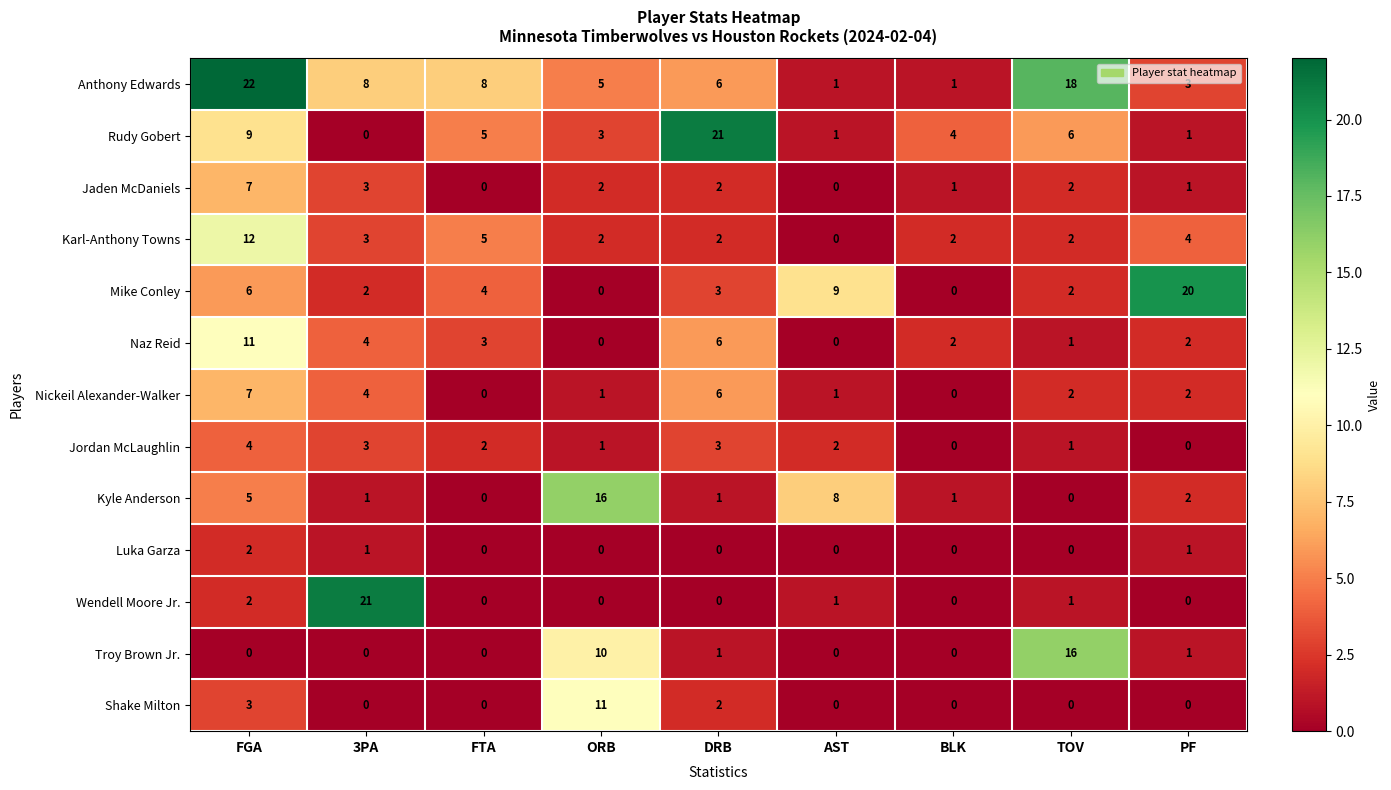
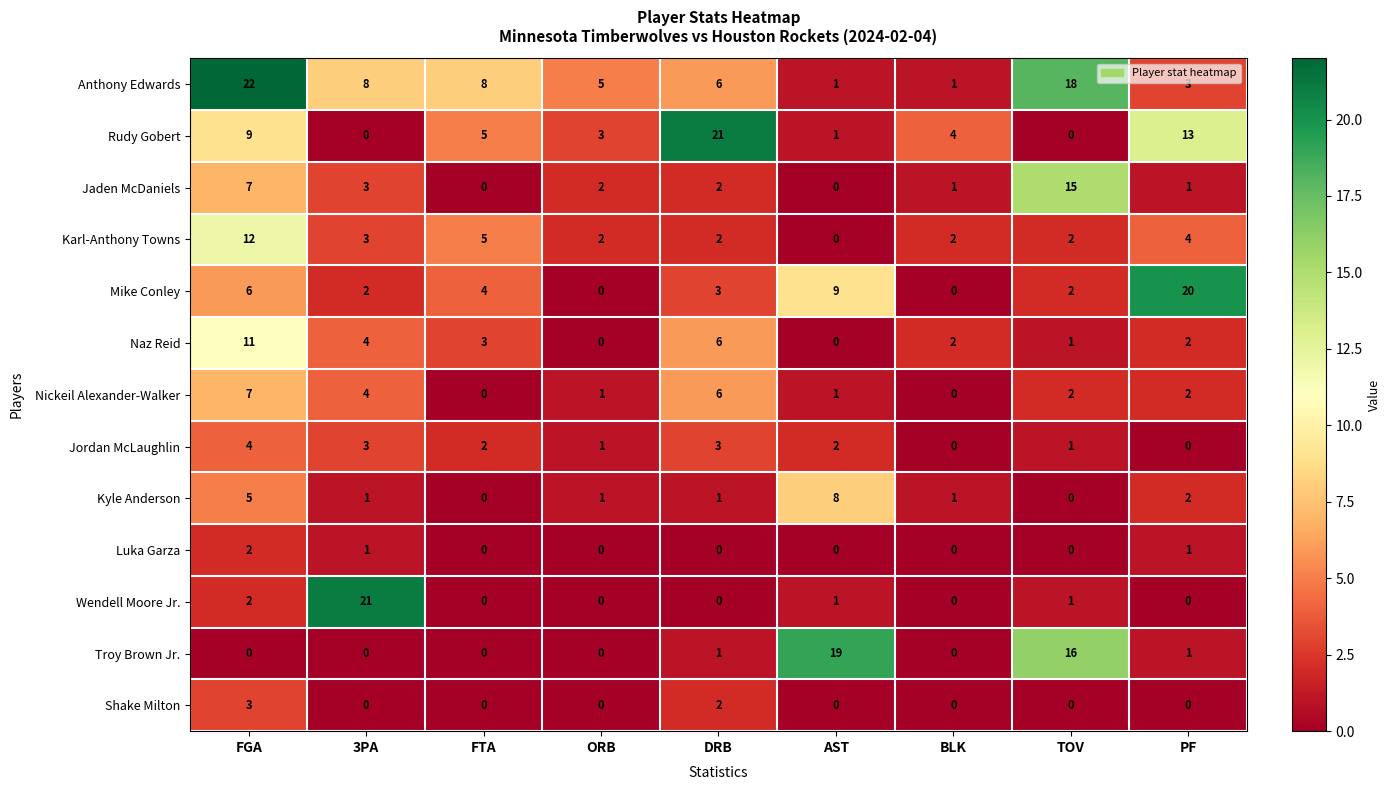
Rudy Gobert, TOV: 6 -> 0
Rudy Gobert, PF: 1 -> 13
Jaden McDaniels, TOV: 2 -> 15
Kyle Anderson, ORB: 16 -> 1
Troy Brown Jr., ORB: 10 -> 0
Troy Brown Jr., AST: 0 -> 19
Shake Milton, ORB: 11 -> 0
